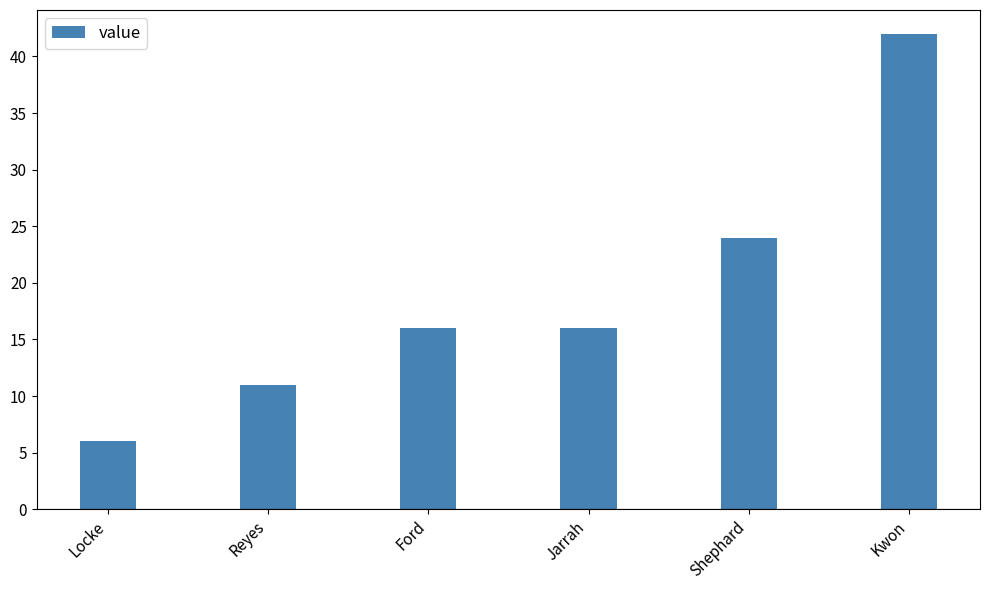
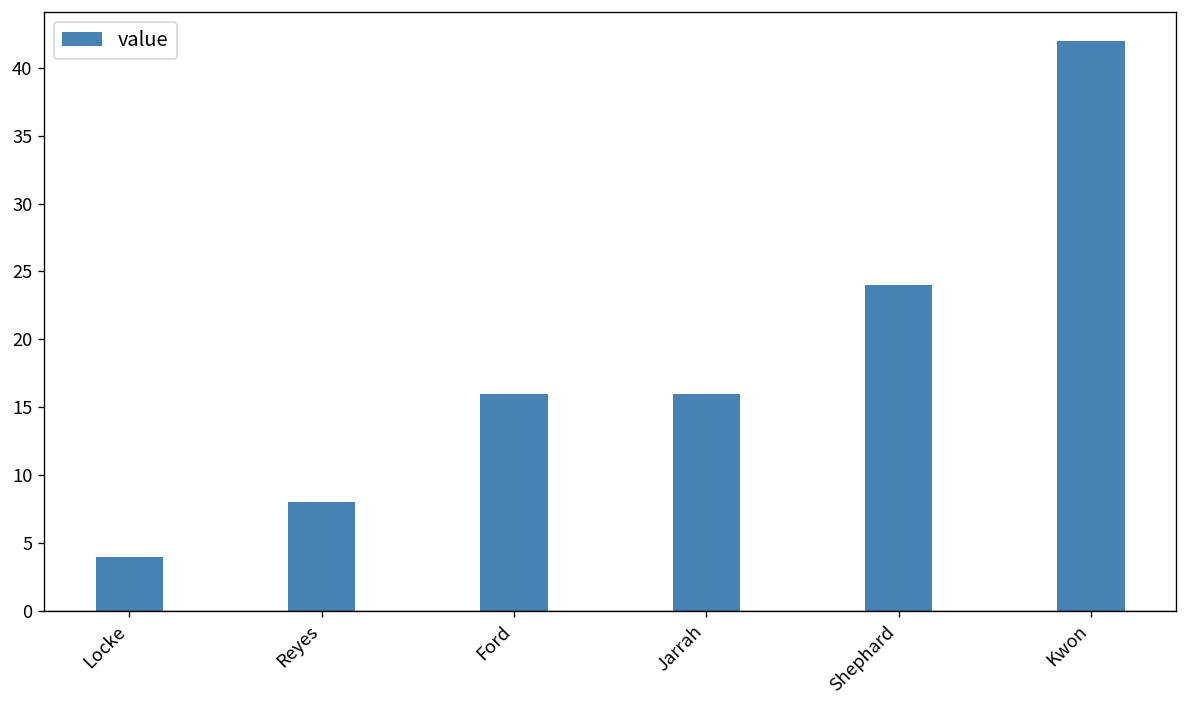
Locke: 6 -> 4
Reyes: 11 -> 8
